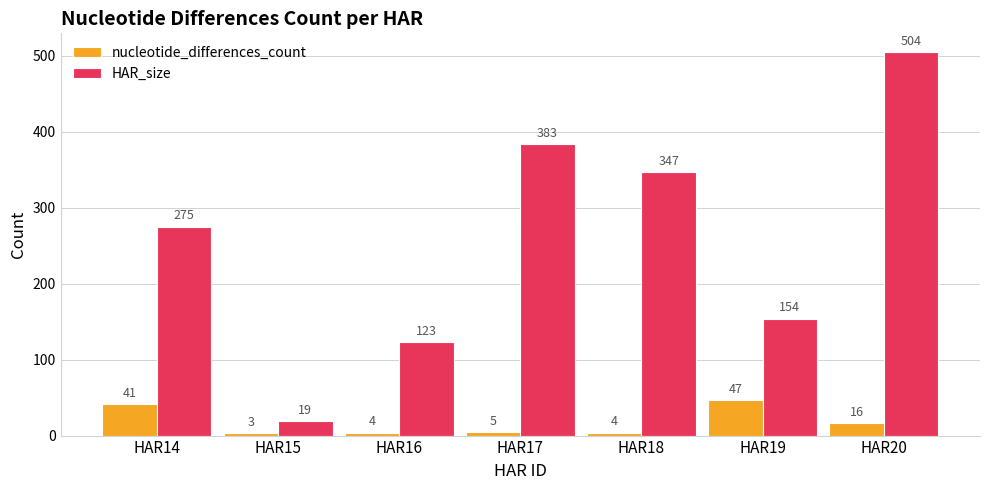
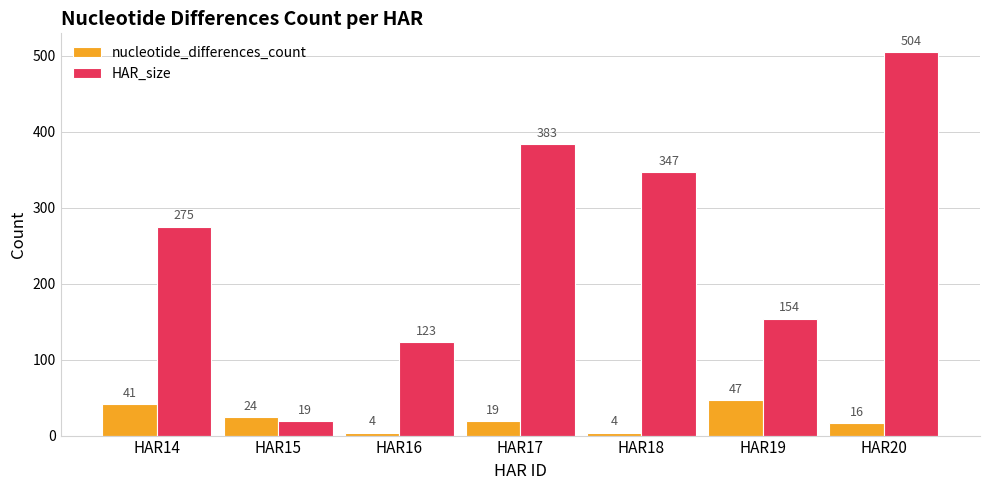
nucleotide_differences_count, HAR15: 3 -> 24
nucleotide_differences_count, HAR17: 5 -> 19
